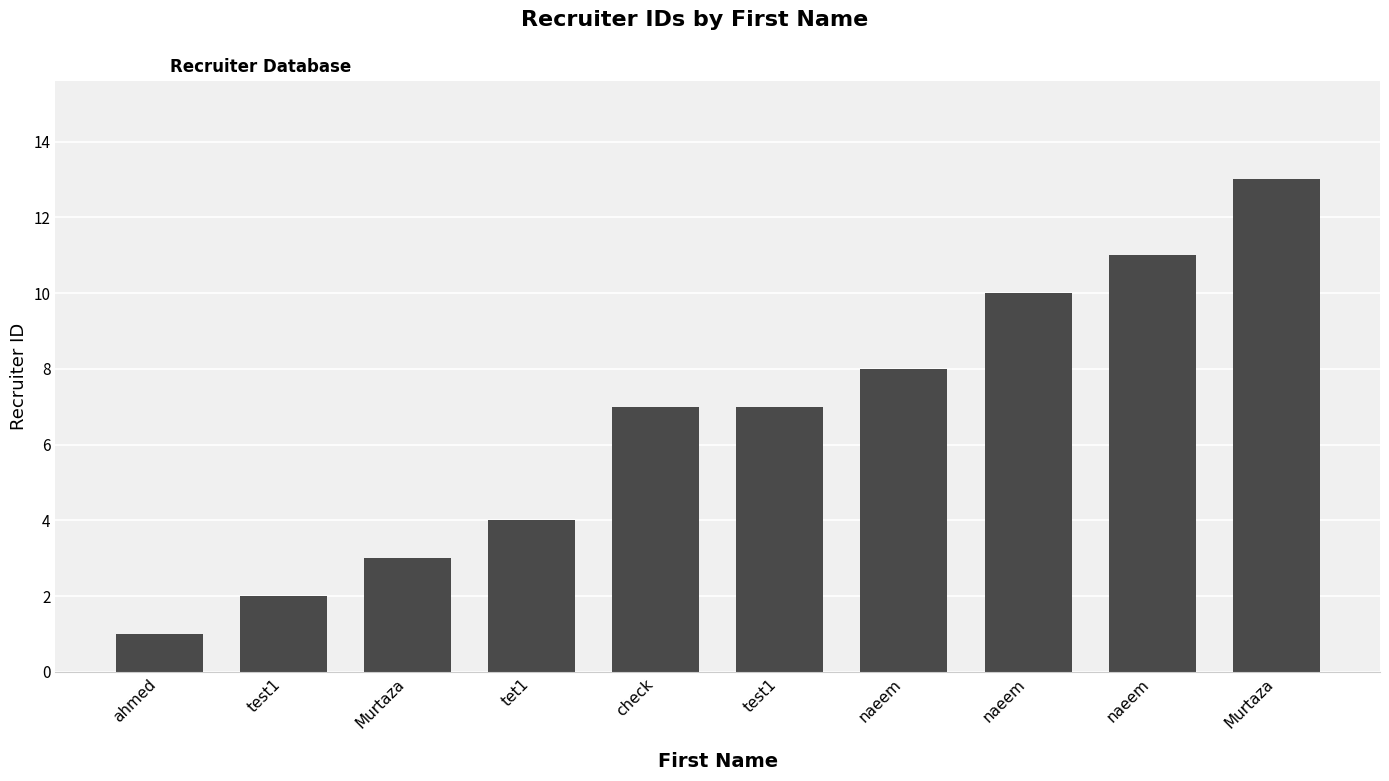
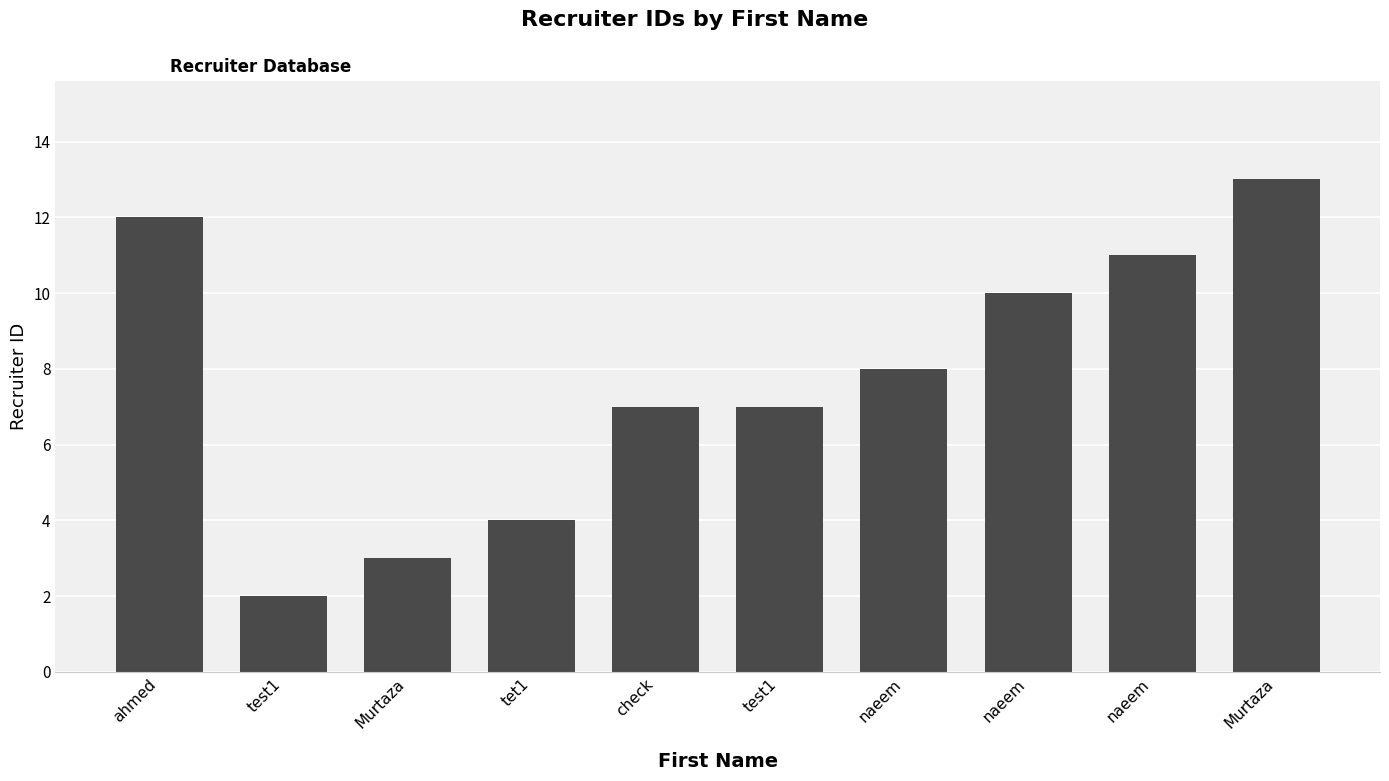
ahmed: 1 -> 12
